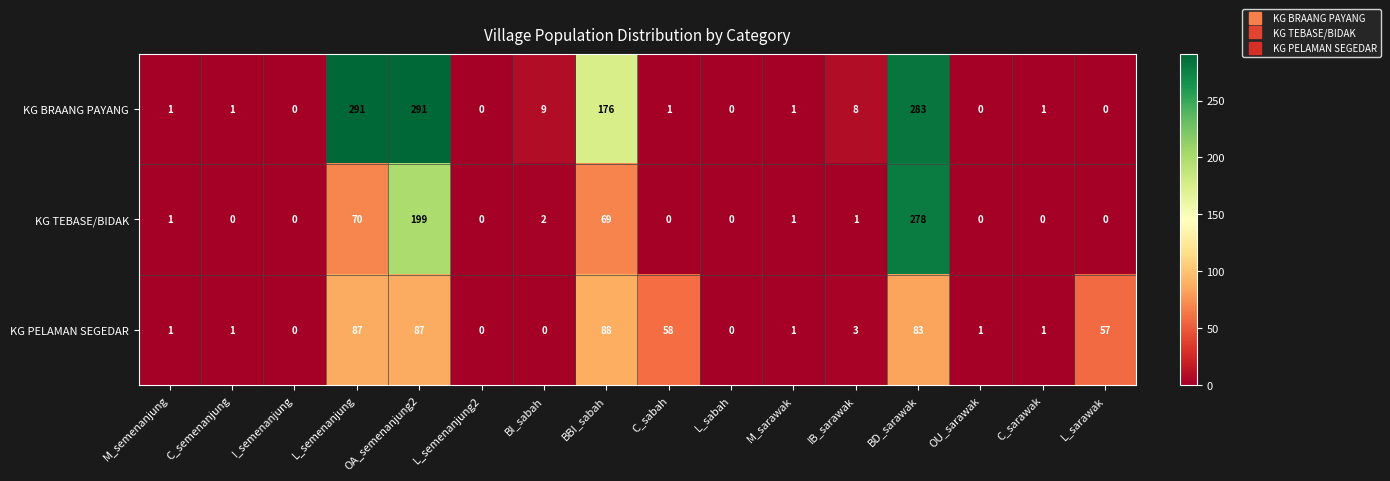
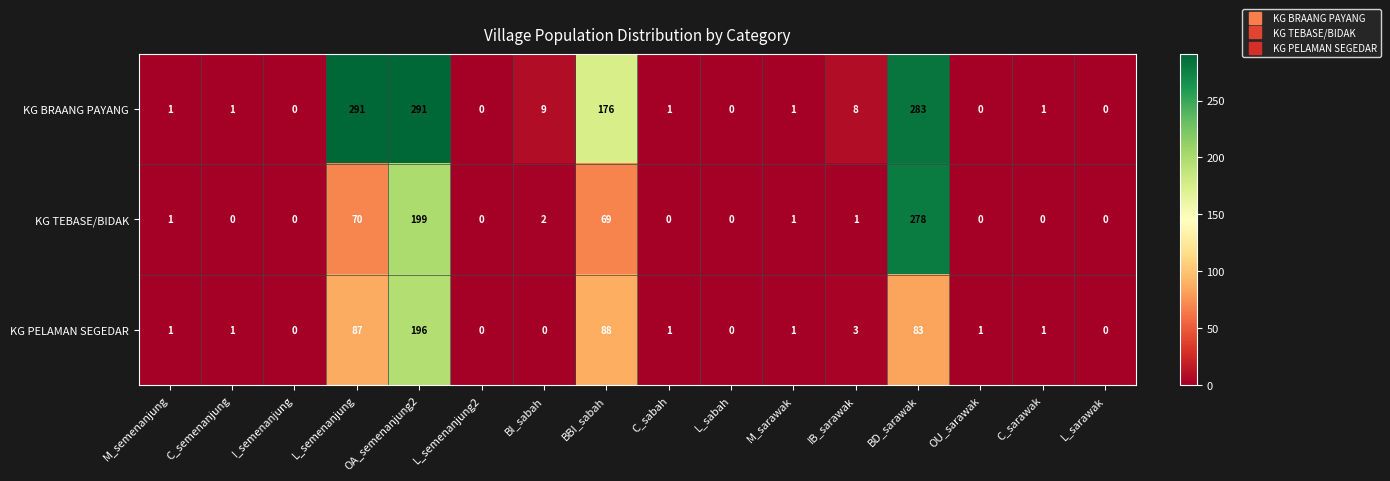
KG PELAMAN SEGEDAR, OA_semenanjung2: 87 -> 196
KG PELAMAN SEGEDAR, C_sabah: 58 -> 1
KG PELAMAN SEGEDAR, L_sarawak: 57 -> 0
